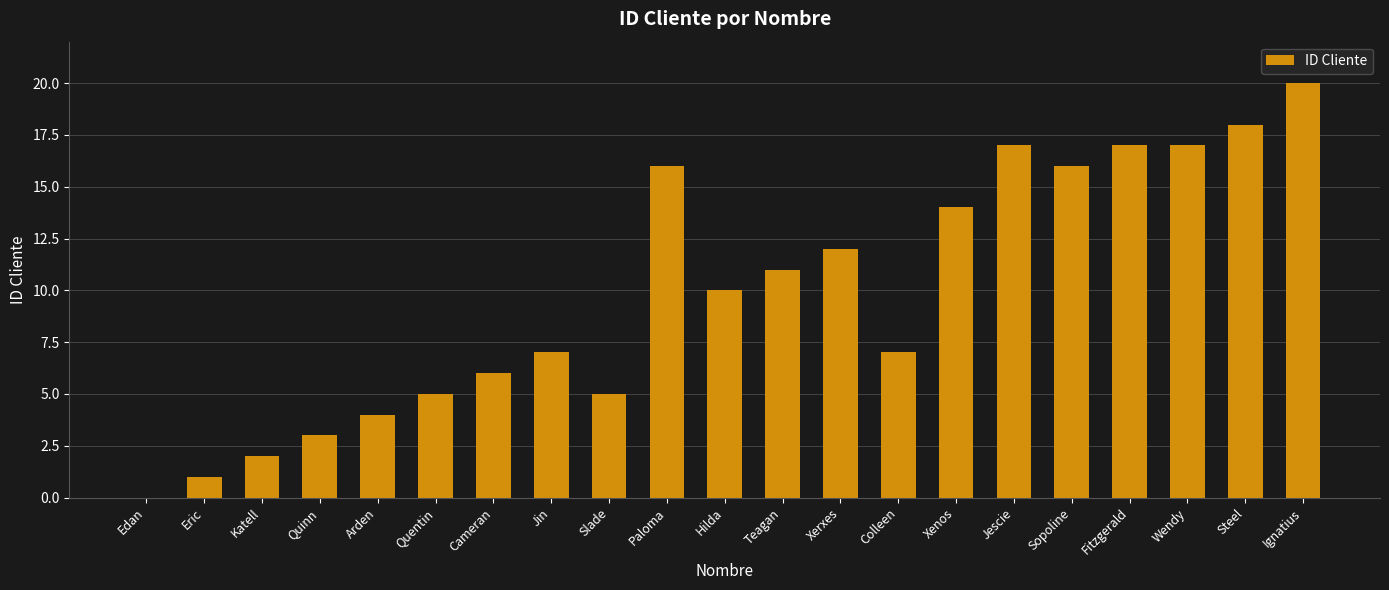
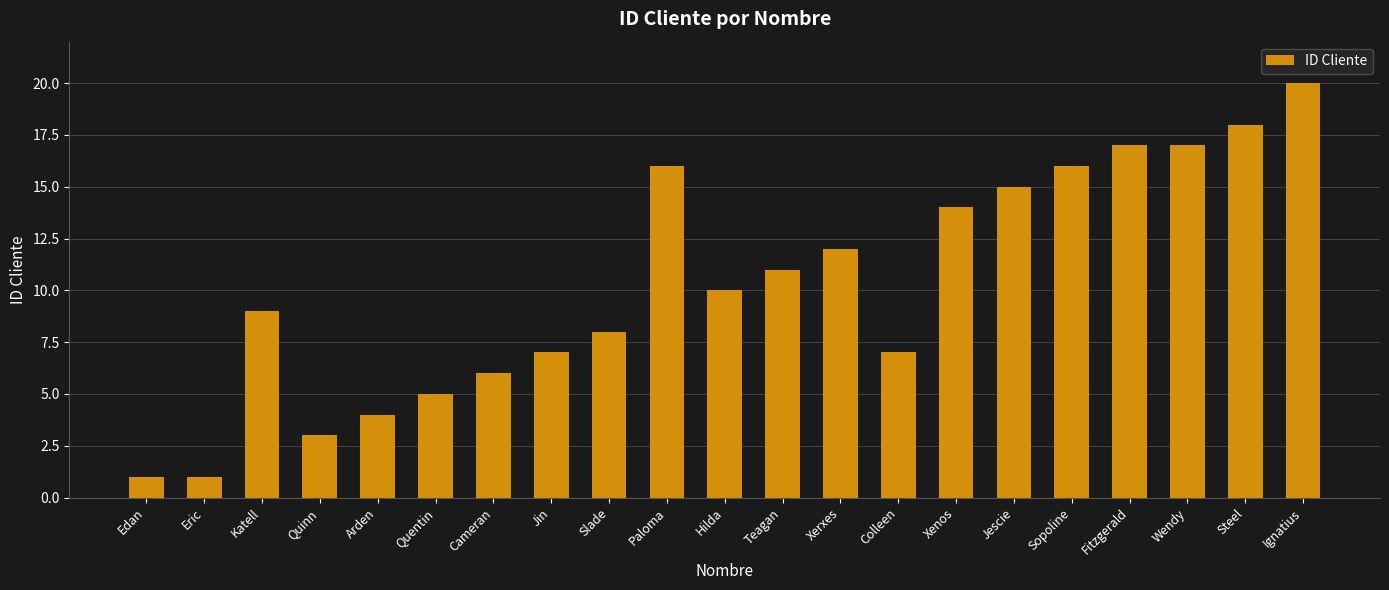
Edan: 0 -> 1
Katell: 2 -> 9
Slade: 5 -> 8
Jescie: 17 -> 15
